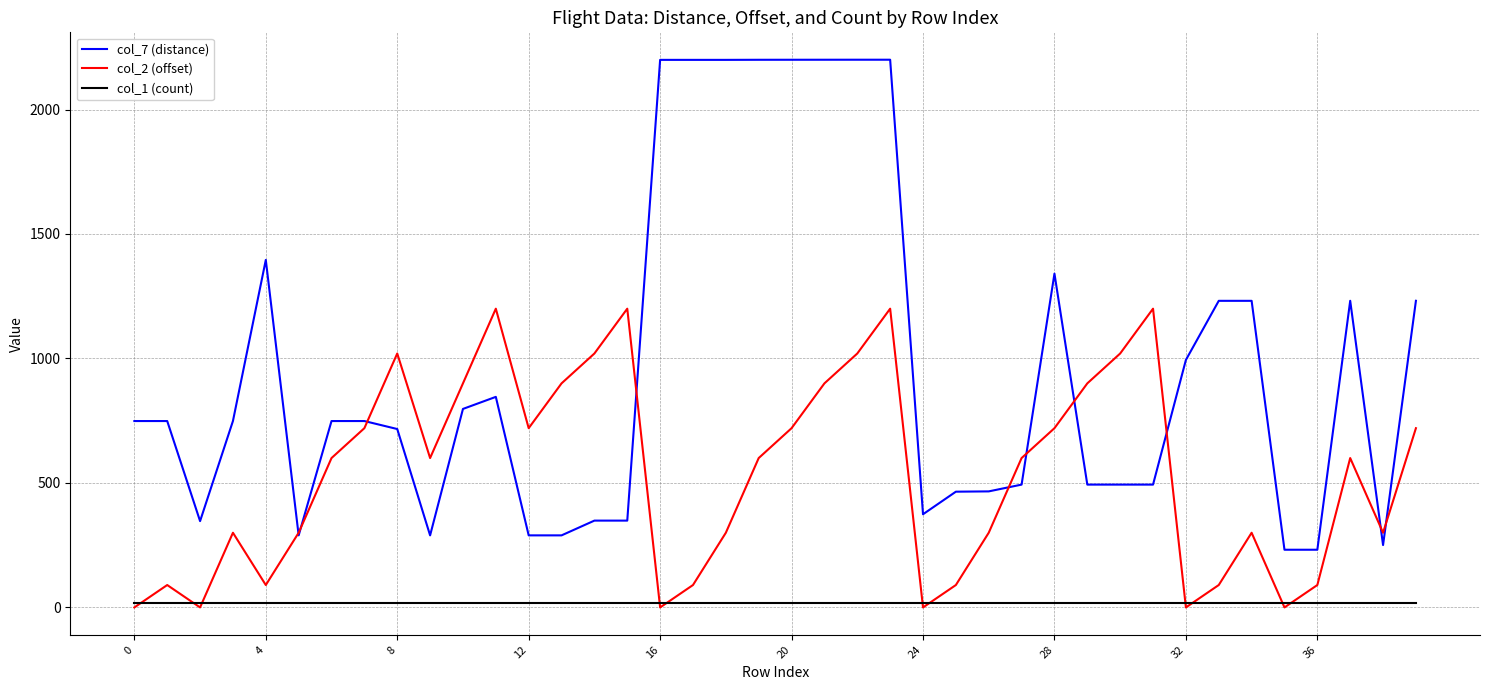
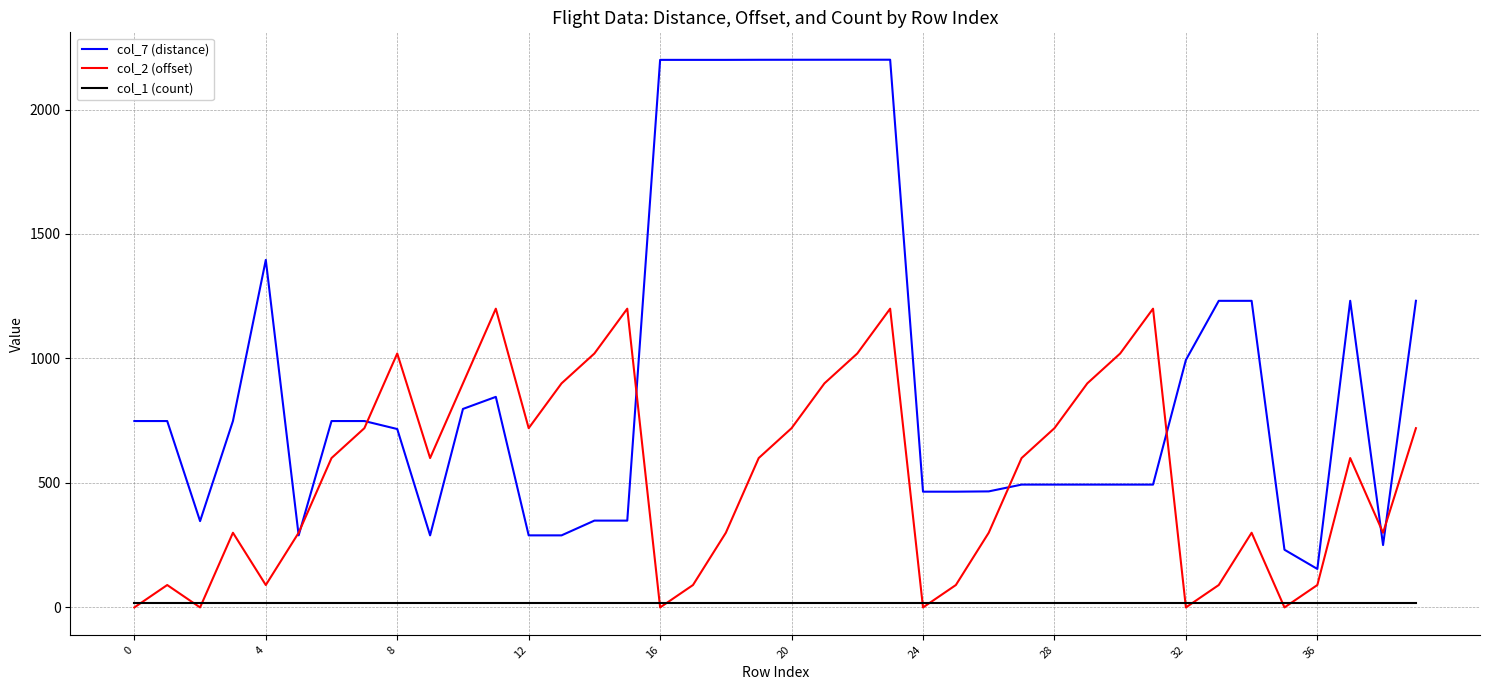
col_7 (distance), 24: 370 -> 460
col_7 (distance), 28: 1340 -> 490
col_7 (distance), 36: 230 -> 150
